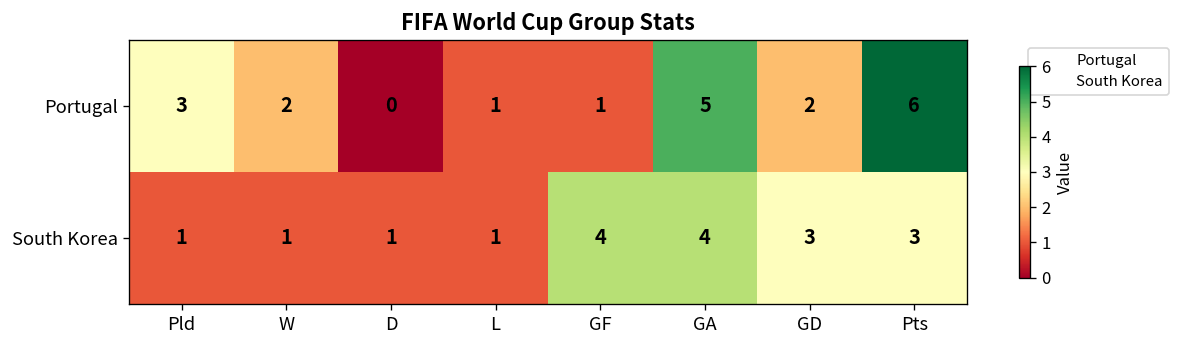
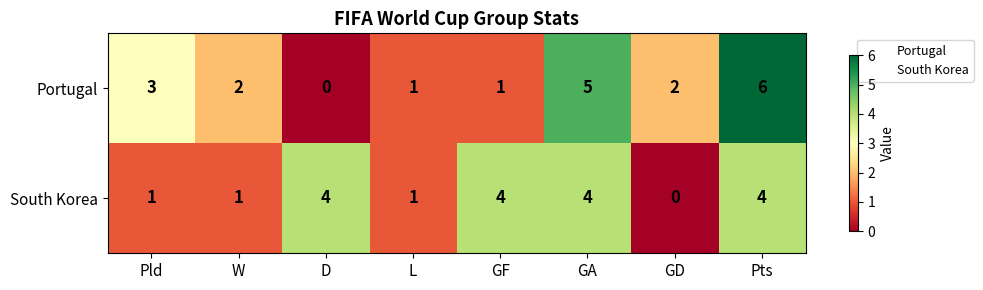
South Korea, D: 1 -> 4
South Korea, GD: 3 -> 0
South Korea, Pts: 3 -> 4
